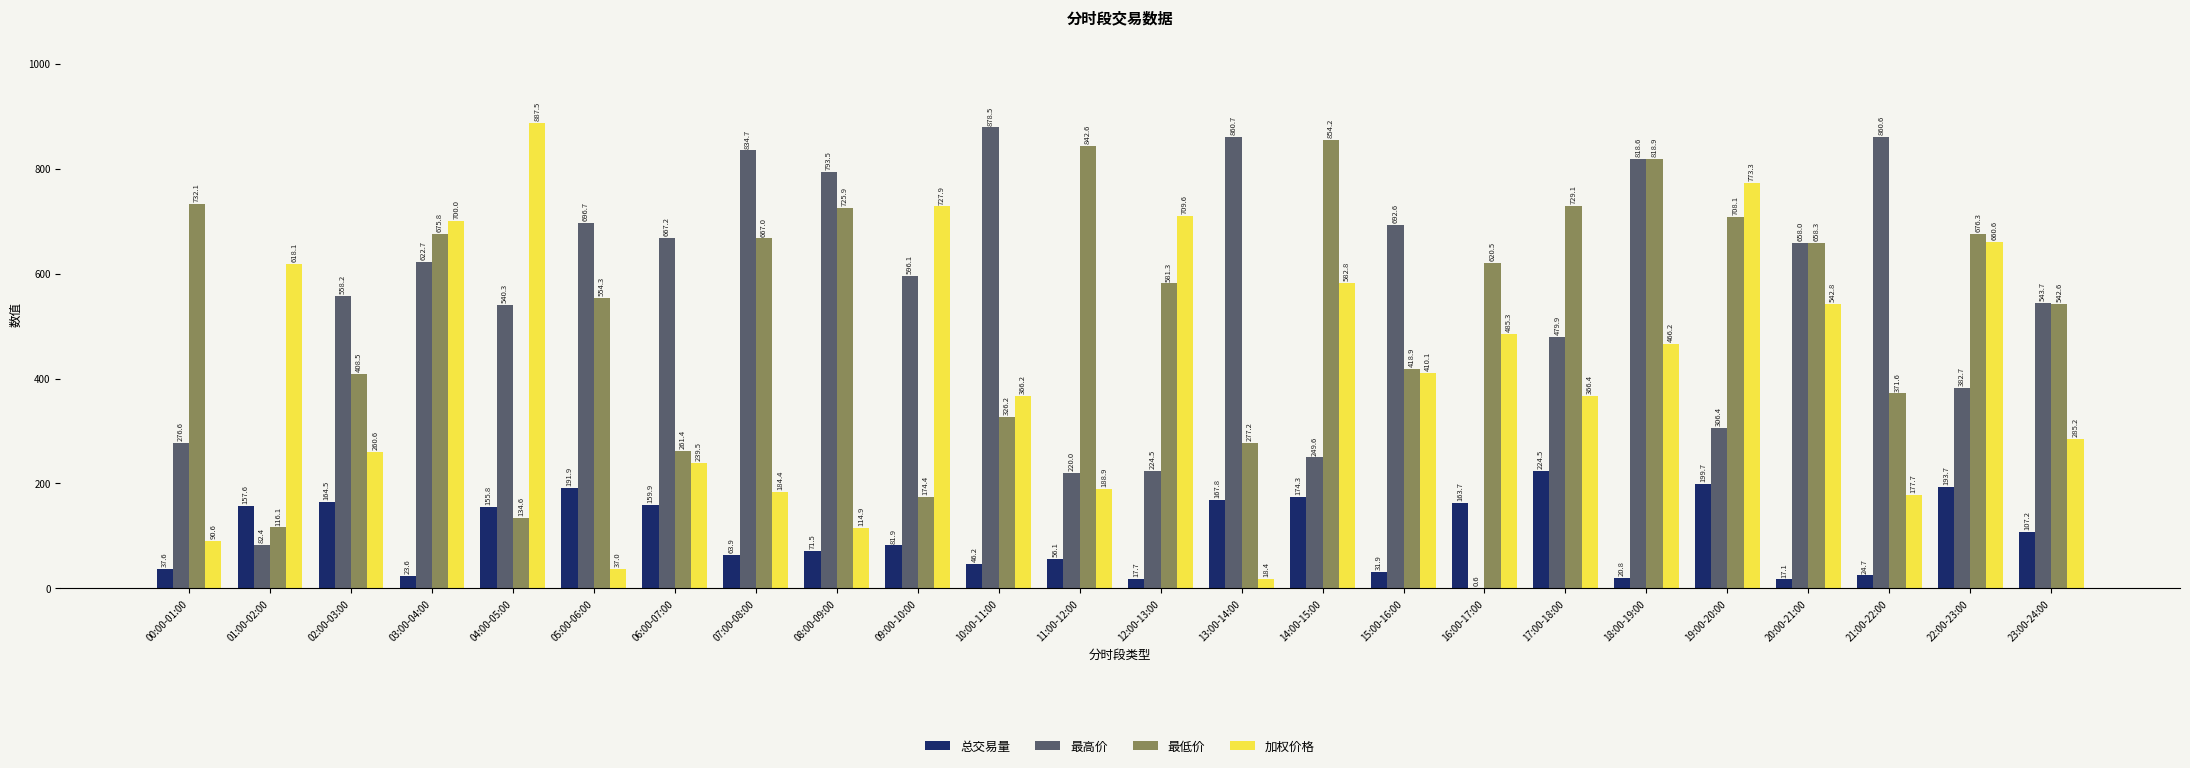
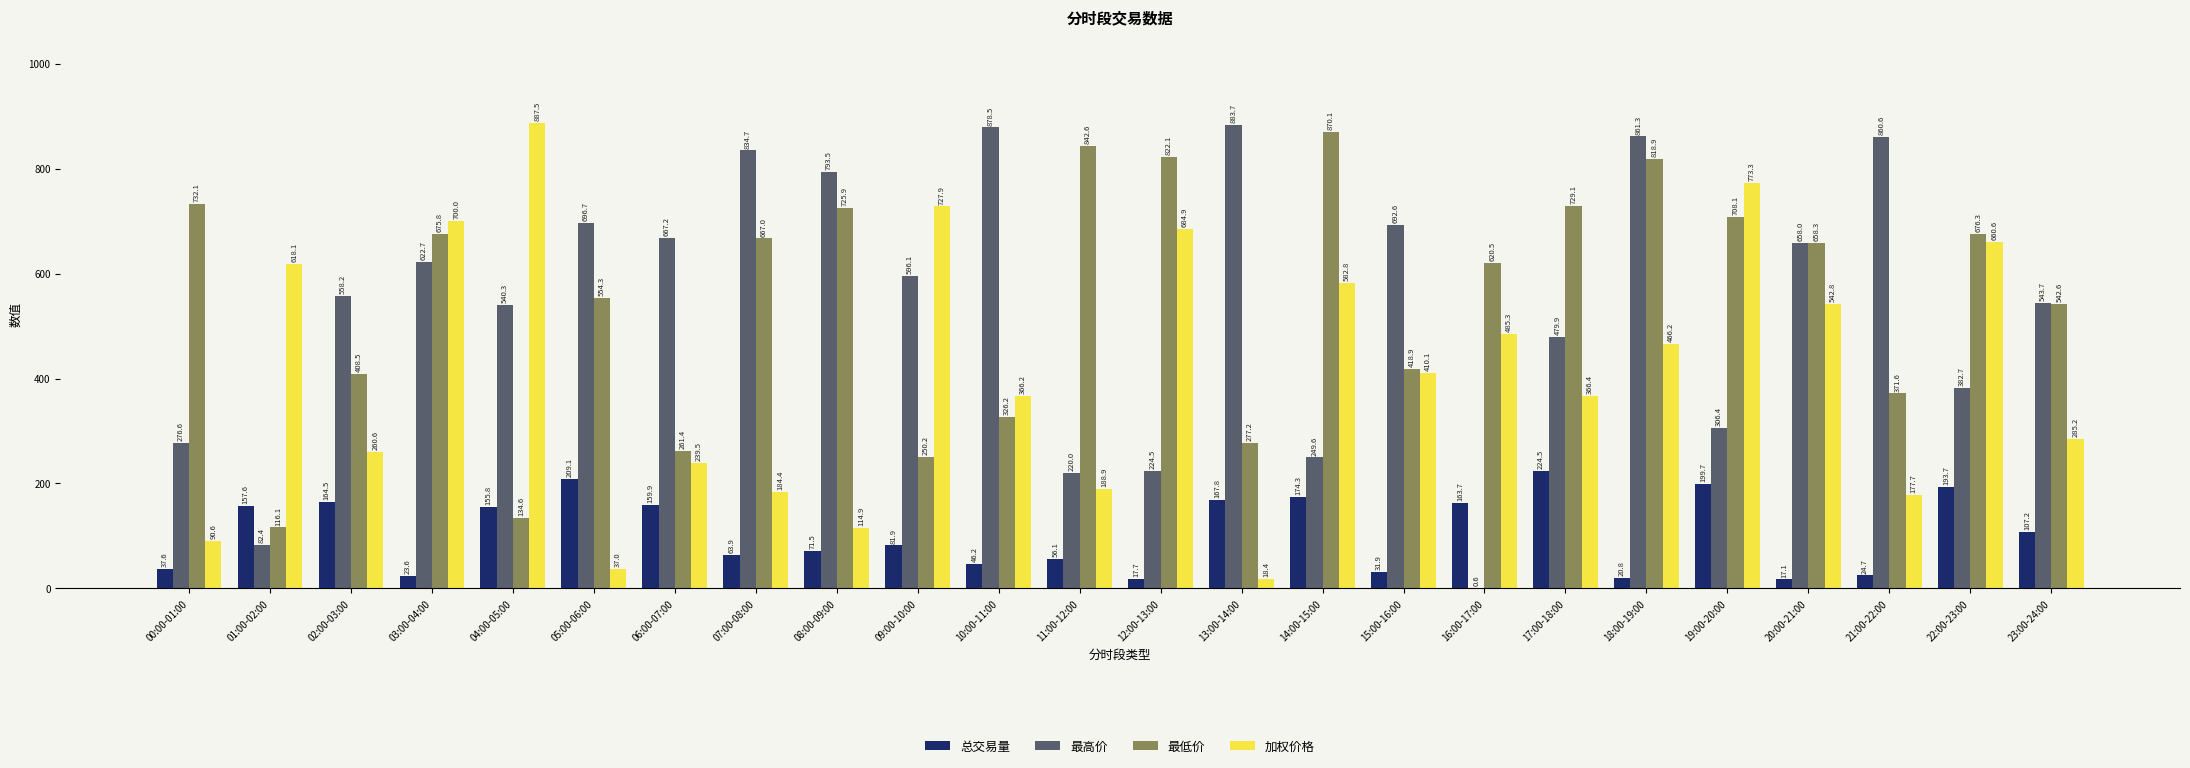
总交易量, 05:00-06:00: 191.9 -> 209.1
最低价, 09:00-10:00: 174.4 -> 250.2
最低价, 12:00-13:00: 581.3 -> 822.1
加权价格, 12:00-13:00: 709.6 -> 684.9
最高价, 13:00-14:00: 860.7 -> 883.7
最低价, 14:00-15:00: 854.2 -> 870.1
最高价, 18:00-19:00: 818.6 -> 861.3
